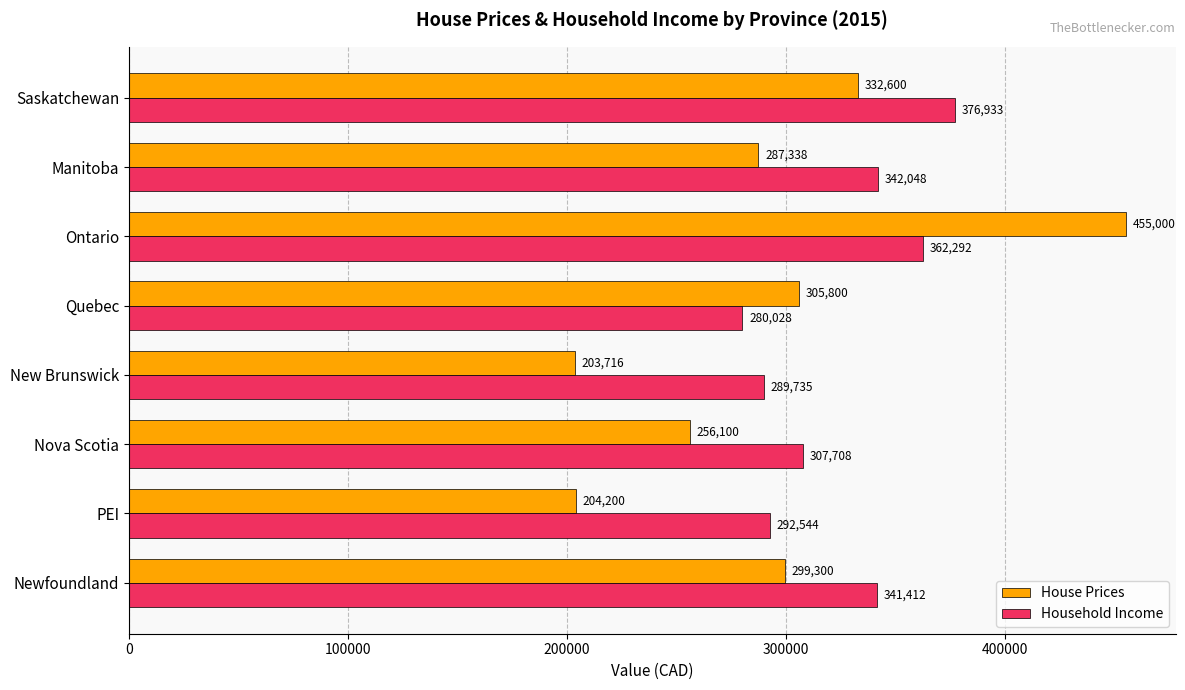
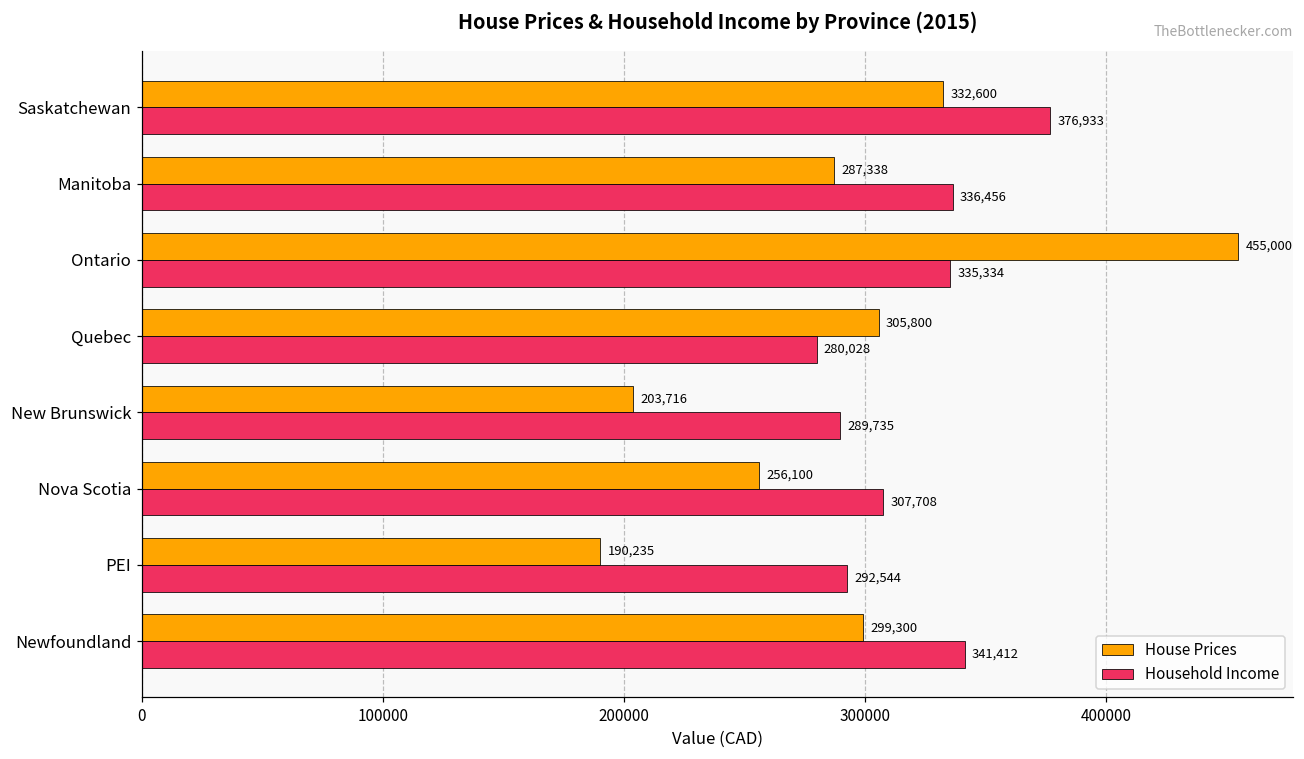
Household Income, Manitoba: 342,048 -> 336,456
Household Income, Ontario: 362,292 -> 335,334
House Prices, PEI: 204,200 -> 190,235
